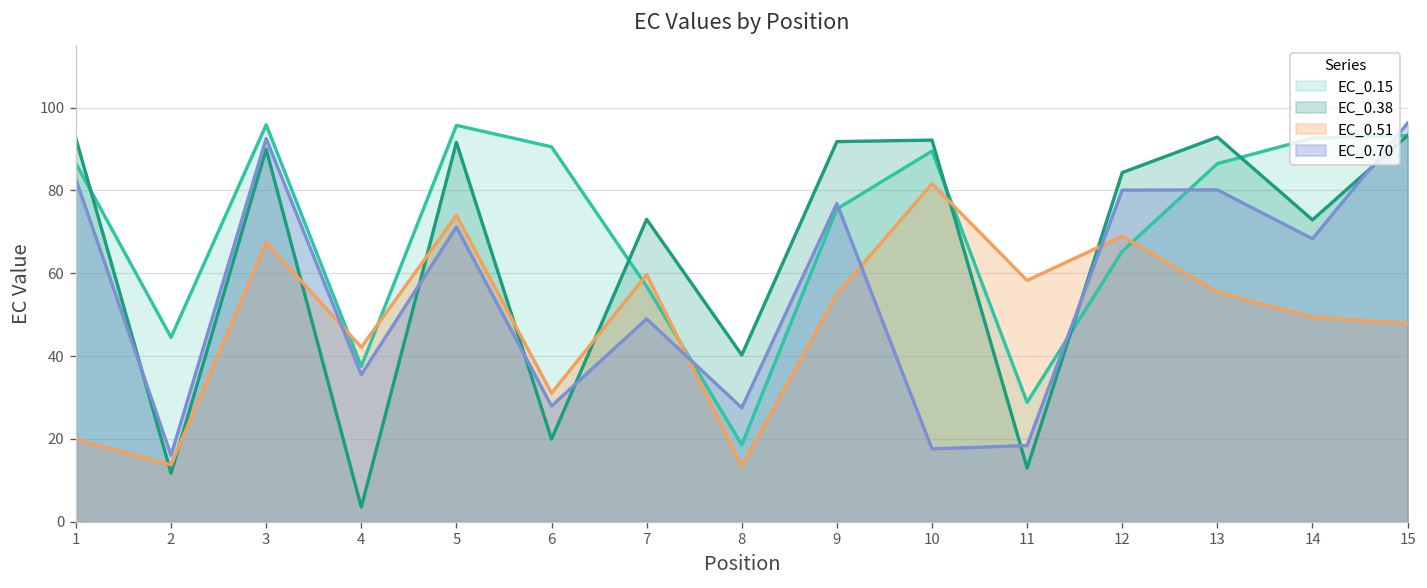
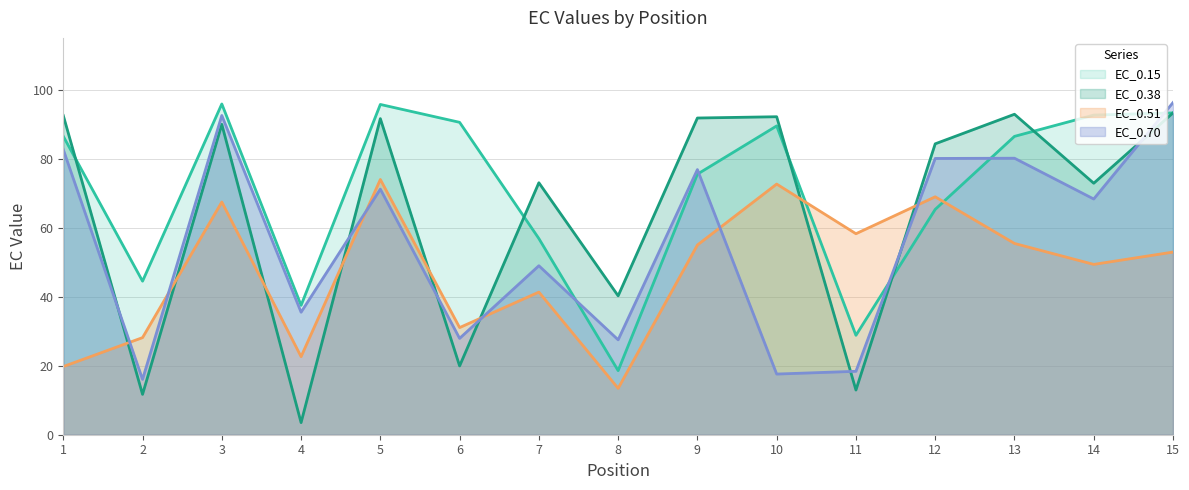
EC_0.51, 2: 14 -> 28
EC_0.51, 4: 42 -> 23
EC_0.51, 7: 60 -> 41
EC_0.51, 10: 82 -> 73
EC_0.51, 15: 48 -> 53
